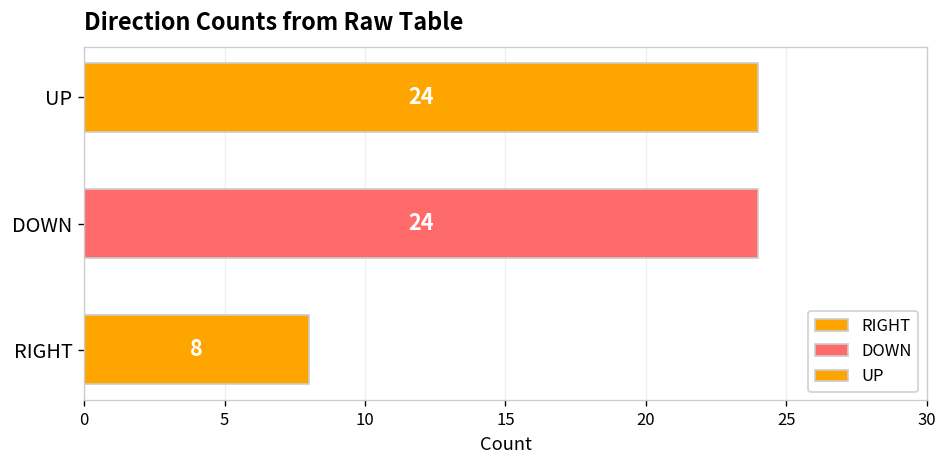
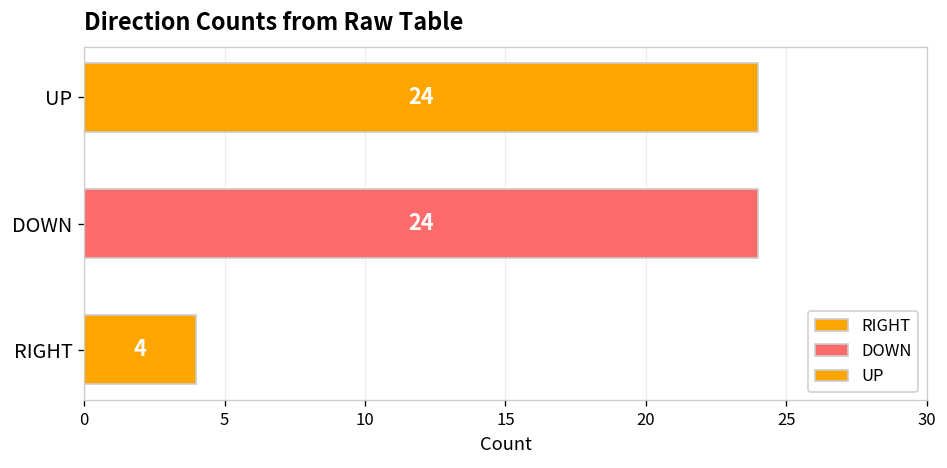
RIGHT: 8 -> 4
